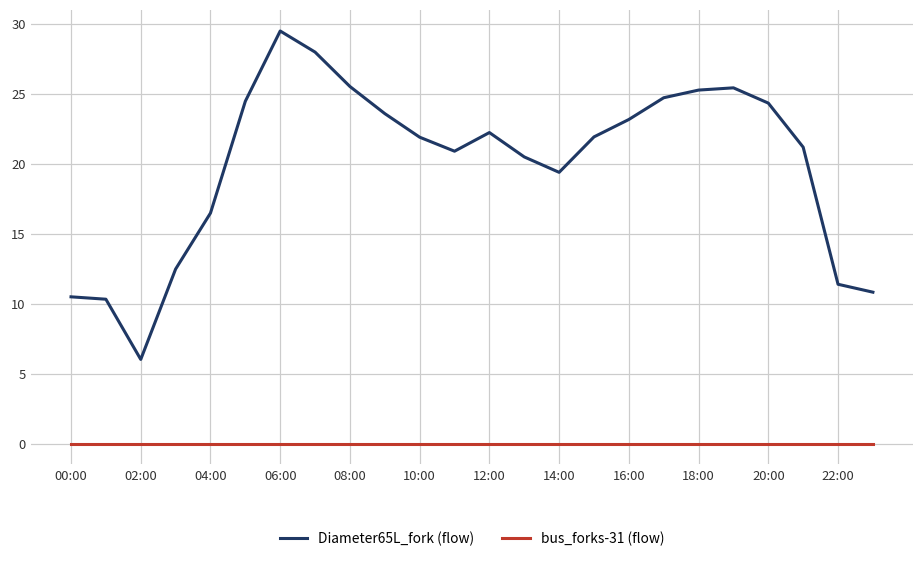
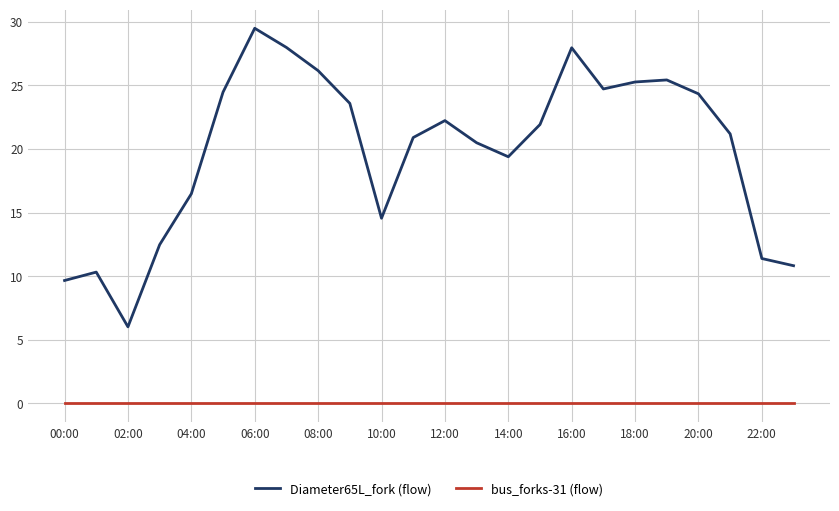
Diameter65L_fork (flow), 00:00: 10.5 -> 9.7
Diameter65L_fork (flow), 08:00: 25.5 -> 26.1
Diameter65L_fork (flow), 10:00: 21.9 -> 14.6
Diameter65L_fork (flow), 16:00: 23.2 -> 27.9
